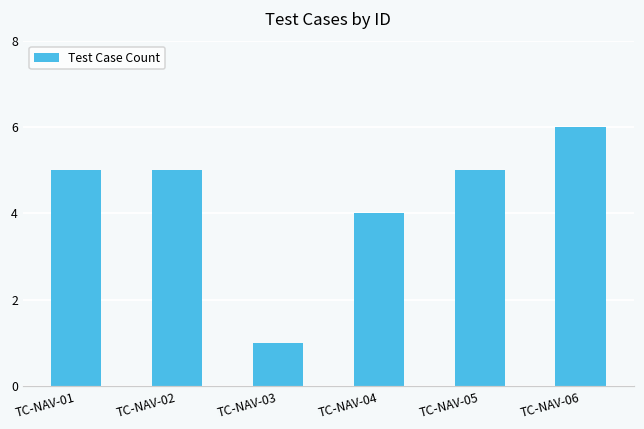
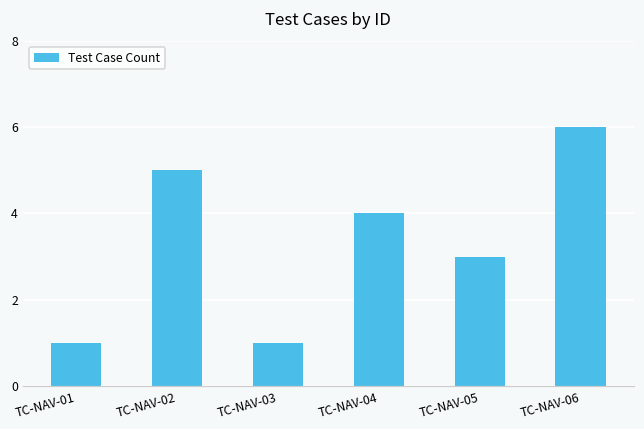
TC-NAV-01: 5 -> 1
TC-NAV-05: 5 -> 3
